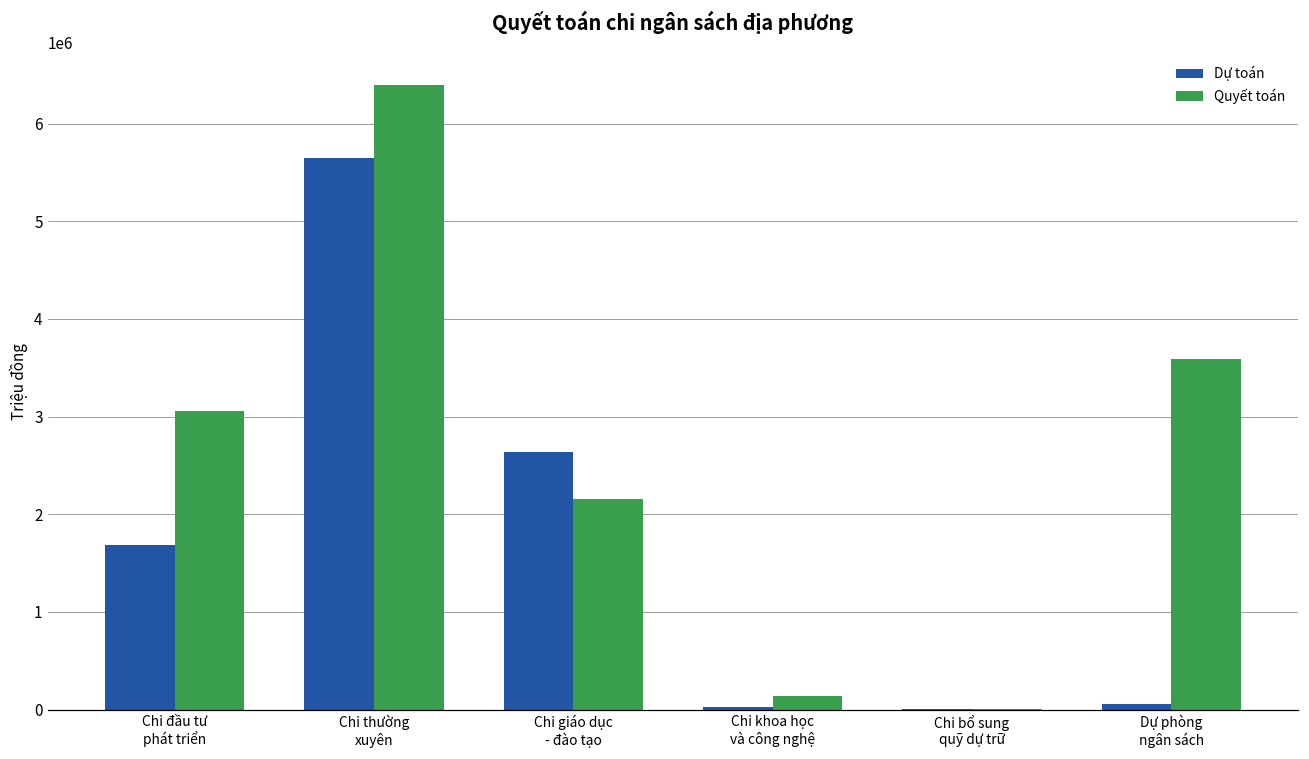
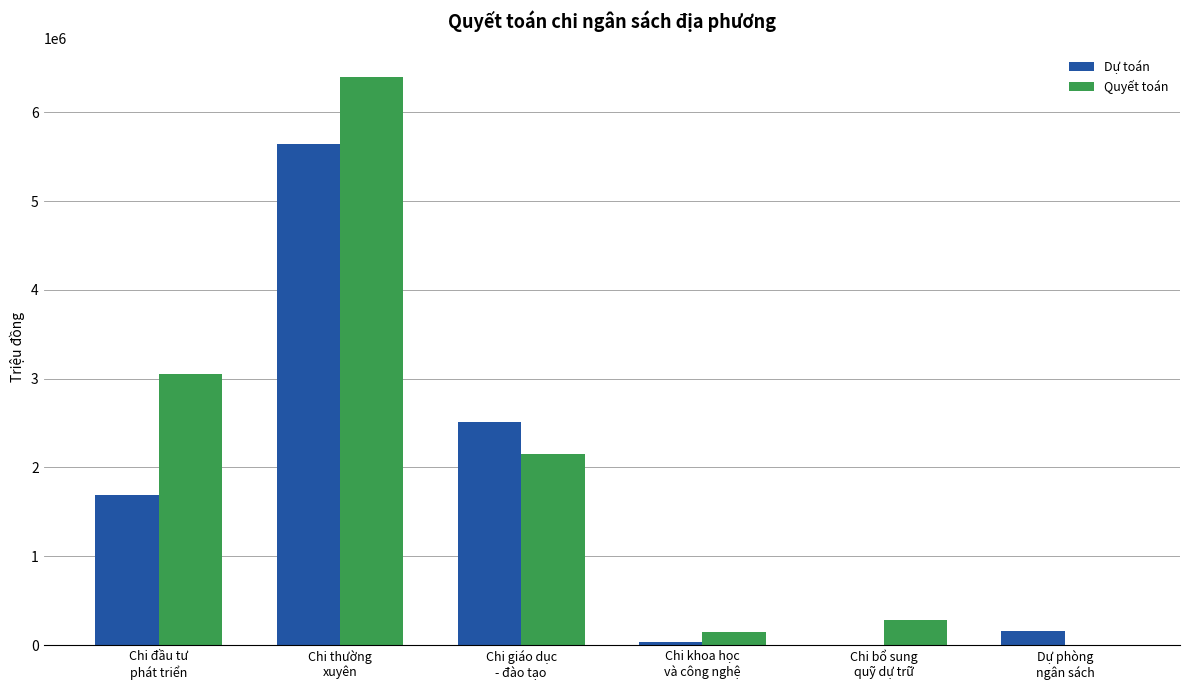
Dự toán, Chi giáo dục - đào tạo: 2600000 -> 2500000
Quyết toán, Chi bổ sung quỹ dự trữ: 0 -> 300000
Dự toán, Dự phòng ngân sách: 100000 -> 200000
Quyết toán, Dự phòng ngân sách: 3600000 -> 0
